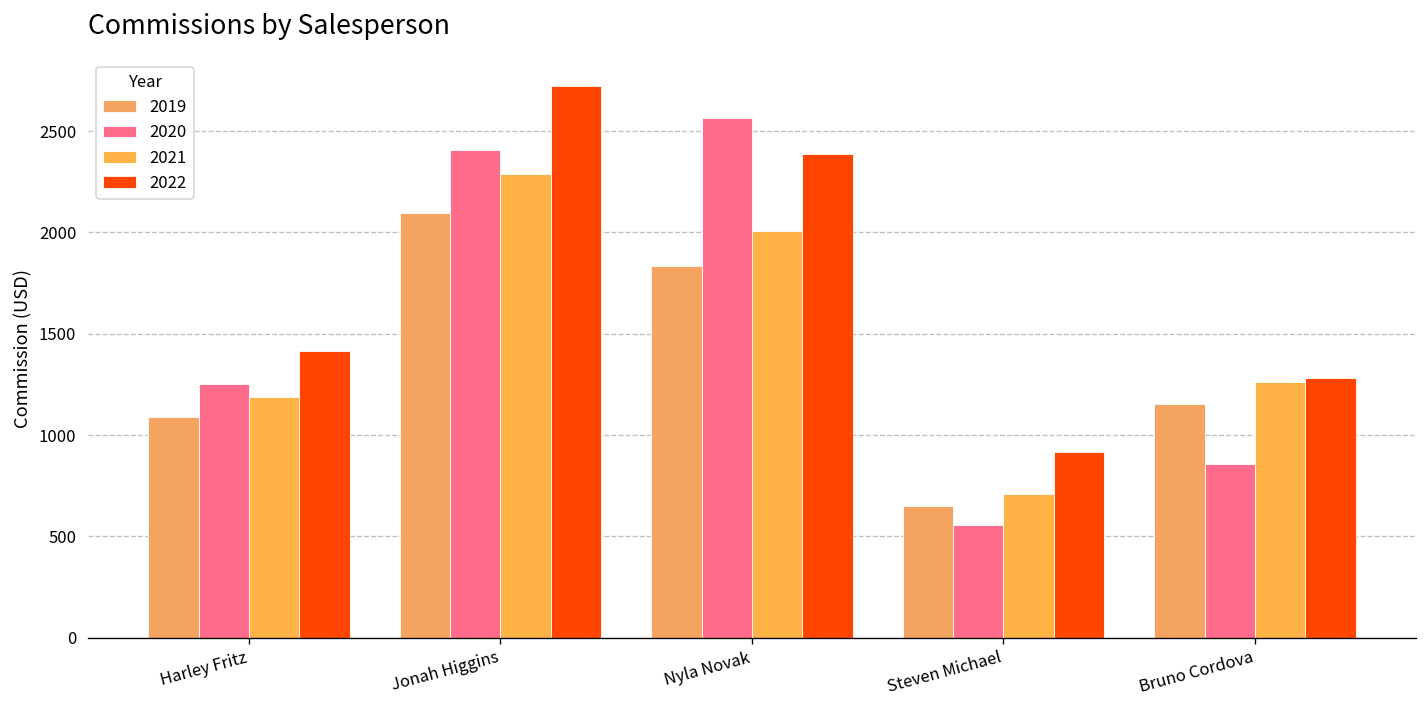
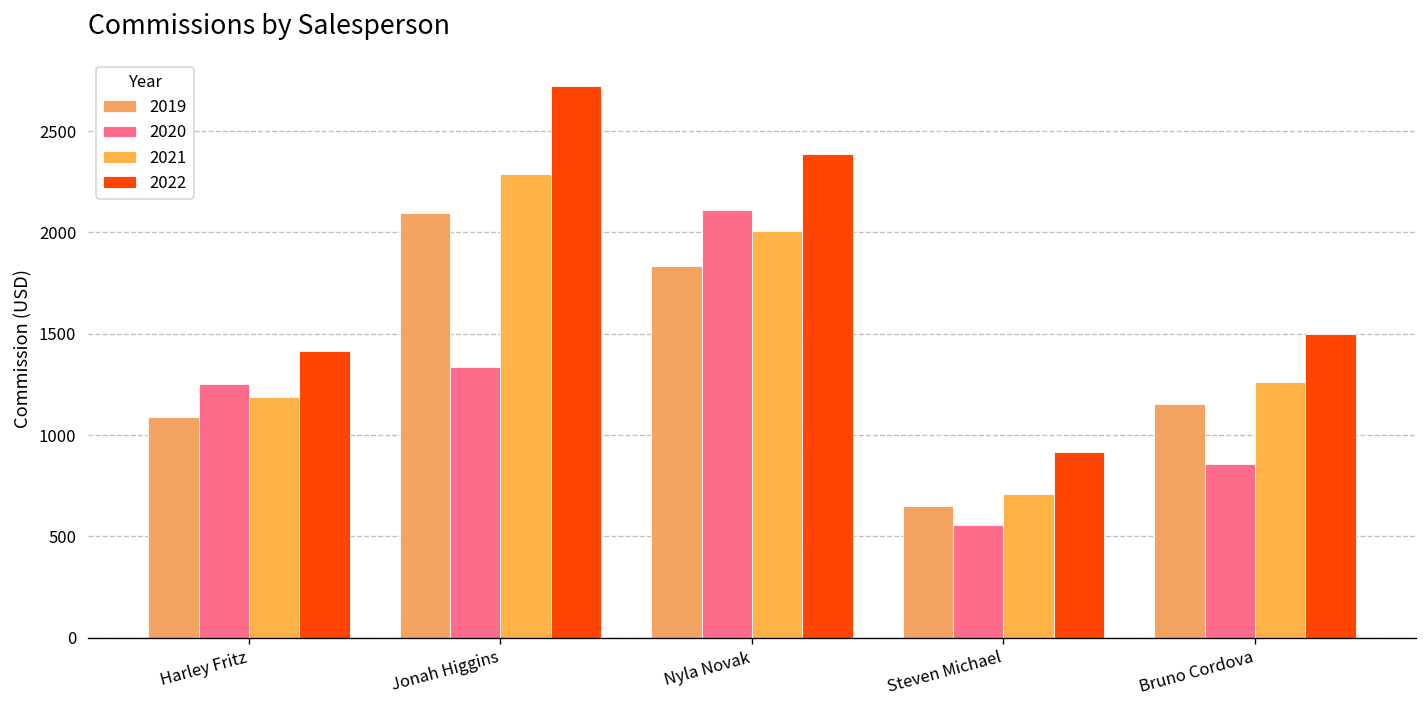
2020, Jonah Higgins: 2410 -> 1340
2020, Nyla Novak: 2560 -> 2110
2022, Bruno Cordova: 1280 -> 1500
